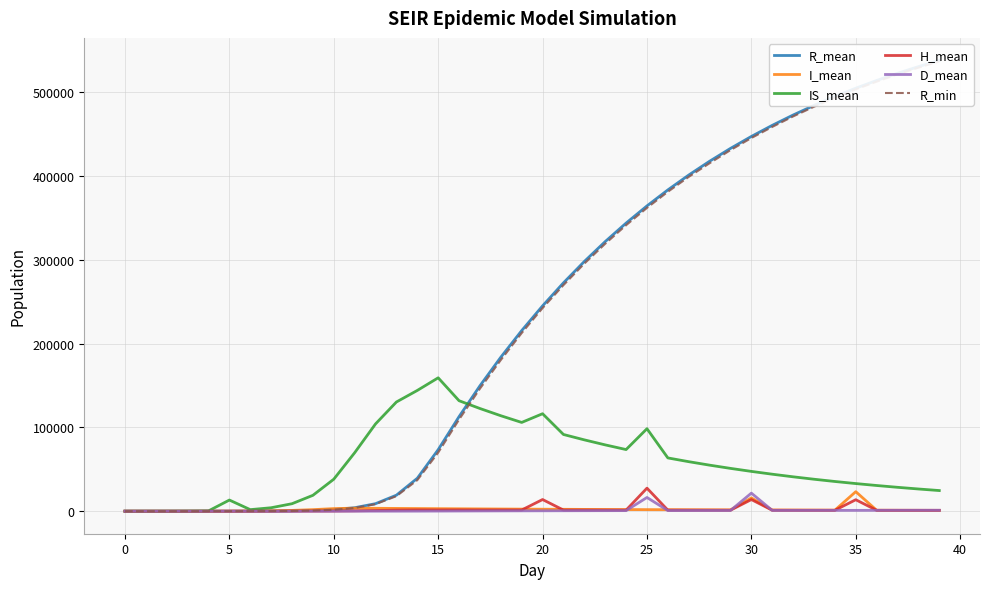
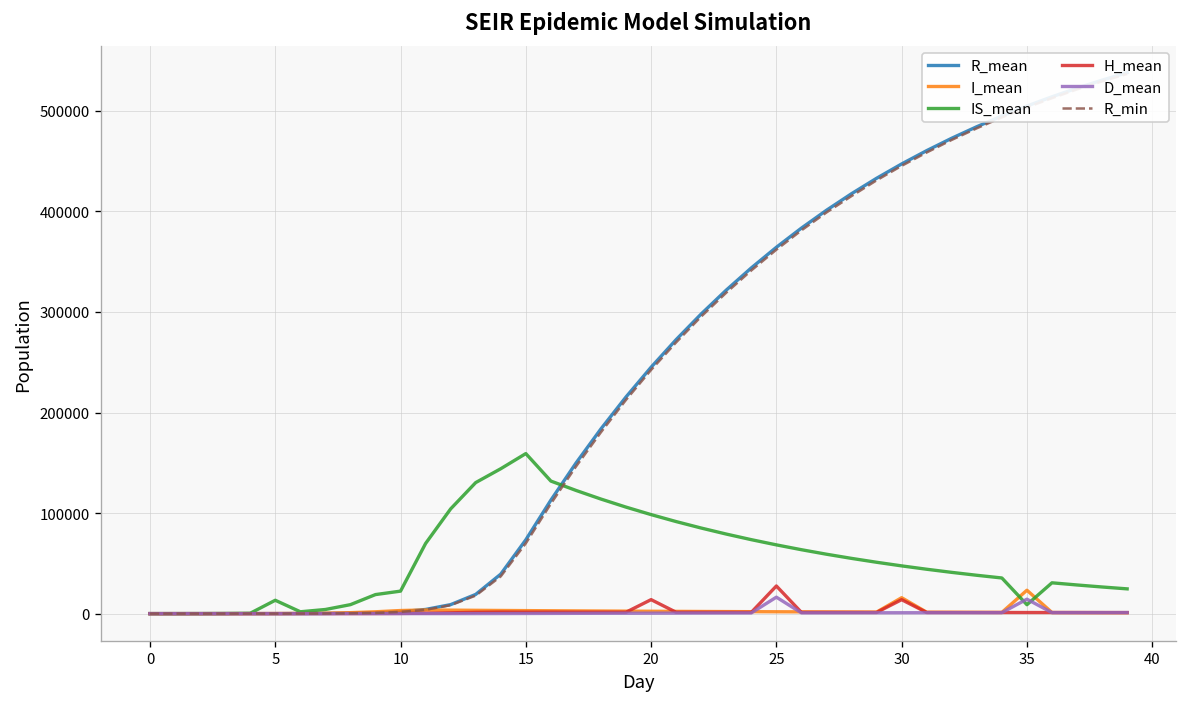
IS_mean, 10: 40000 -> 20000
IS_mean, 20: 120000 -> 100000
IS_mean, 25: 100000 -> 70000
D_mean, 30: 20000 -> 0
IS_mean, 35: 30000 -> 10000
H_mean, 35: 10000 -> 0
D_mean, 35: 0 -> 10000
